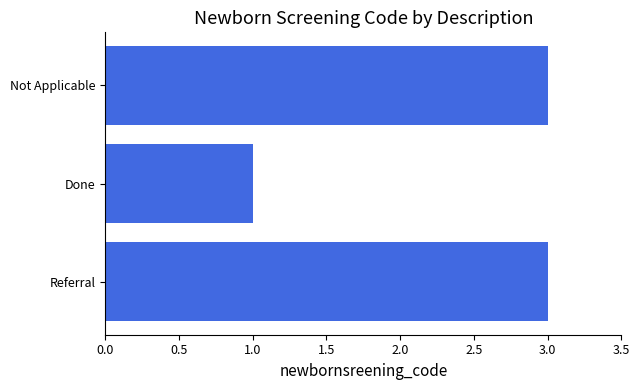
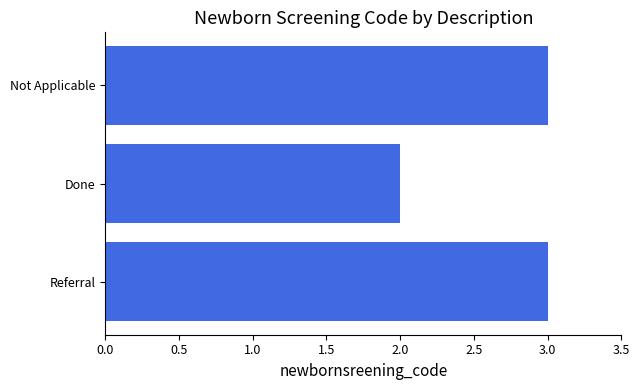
Done: 1 -> 2
